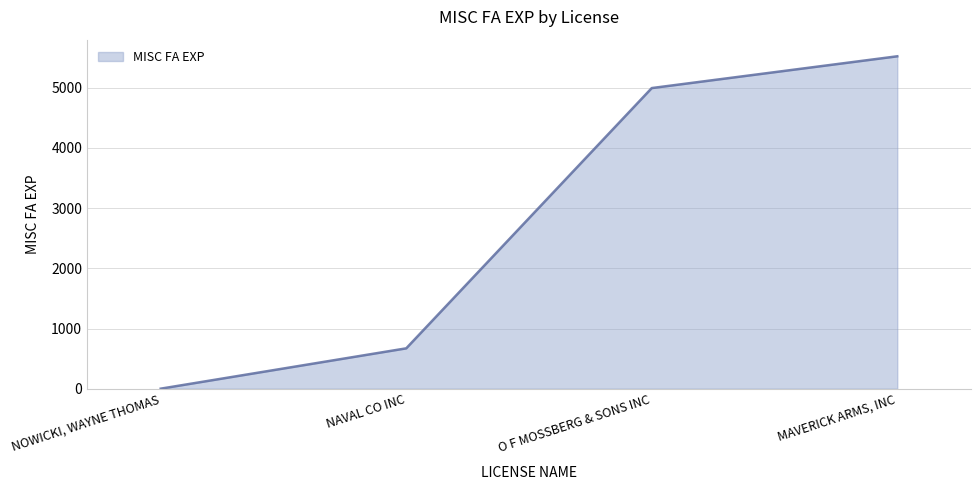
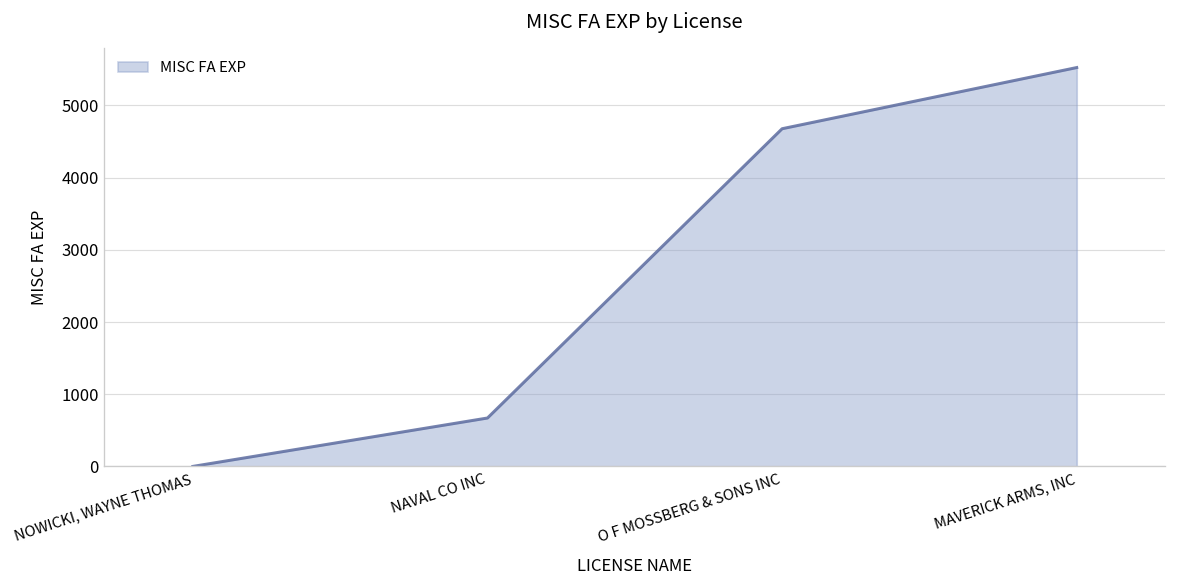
O F MOSSBERG & SONS INC: 5000 -> 4700
